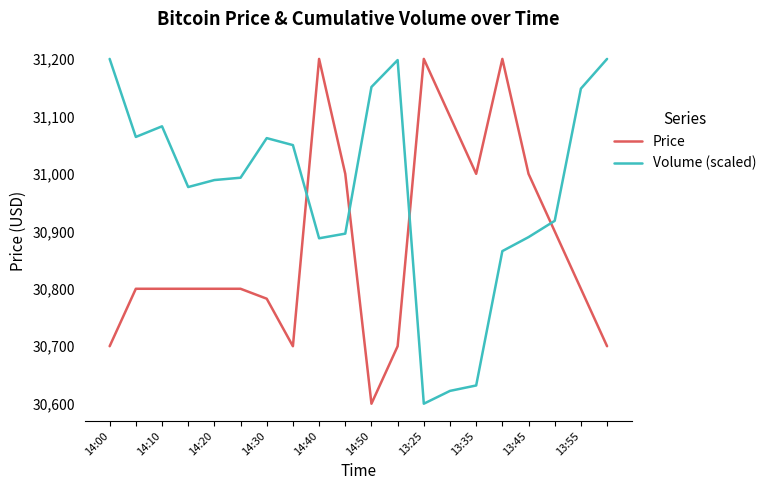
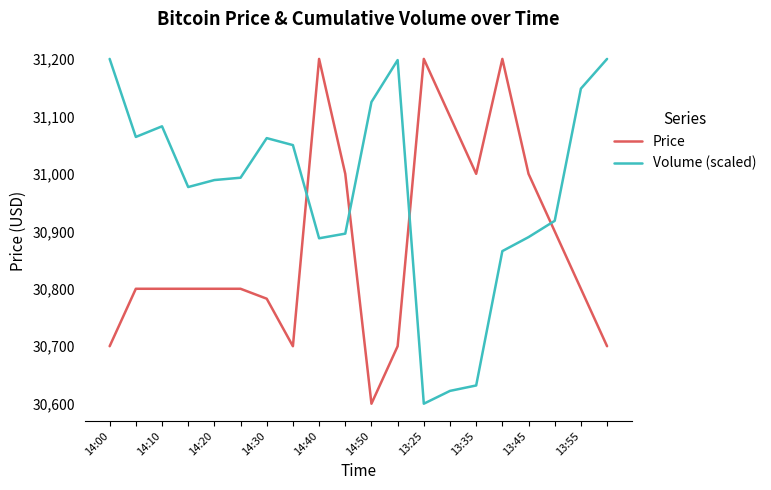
Volume (scaled), 14:50: 31,150 -> 31,130
